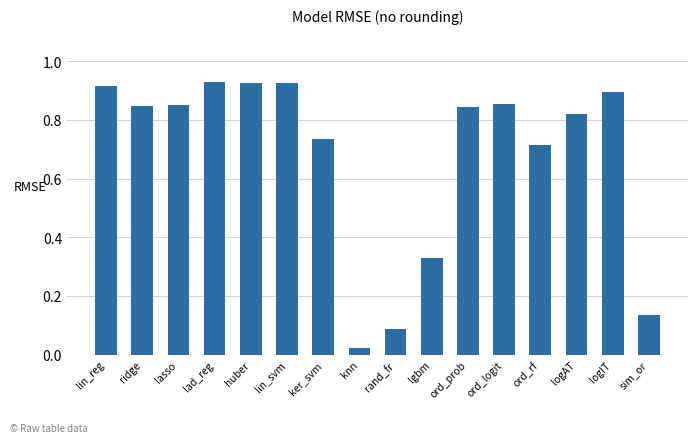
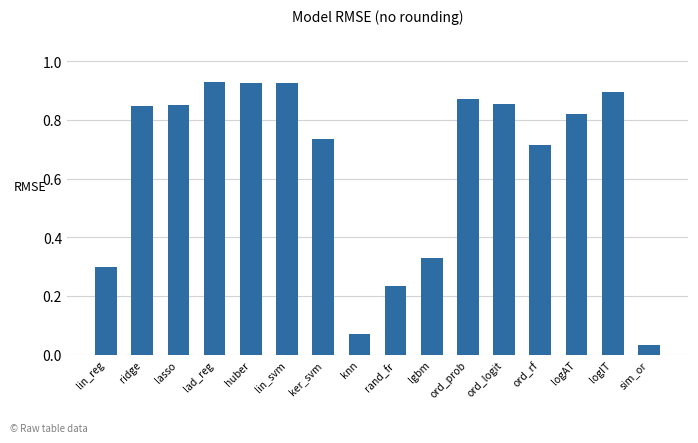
lin_reg: 0.92 -> 0.30
knn: 0.02 -> 0.07
rand_fr: 0.09 -> 0.23
ord_prob: 0.84 -> 0.87
sim_or: 0.13 -> 0.03
